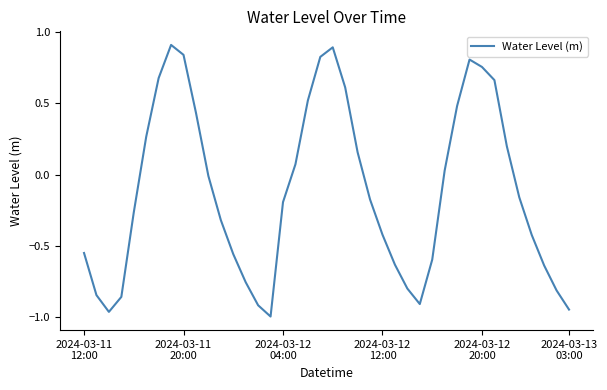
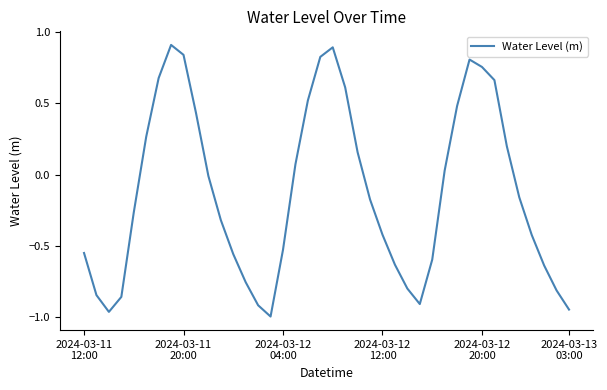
2024-03-12 04:00: -0.19 -> -0.53
